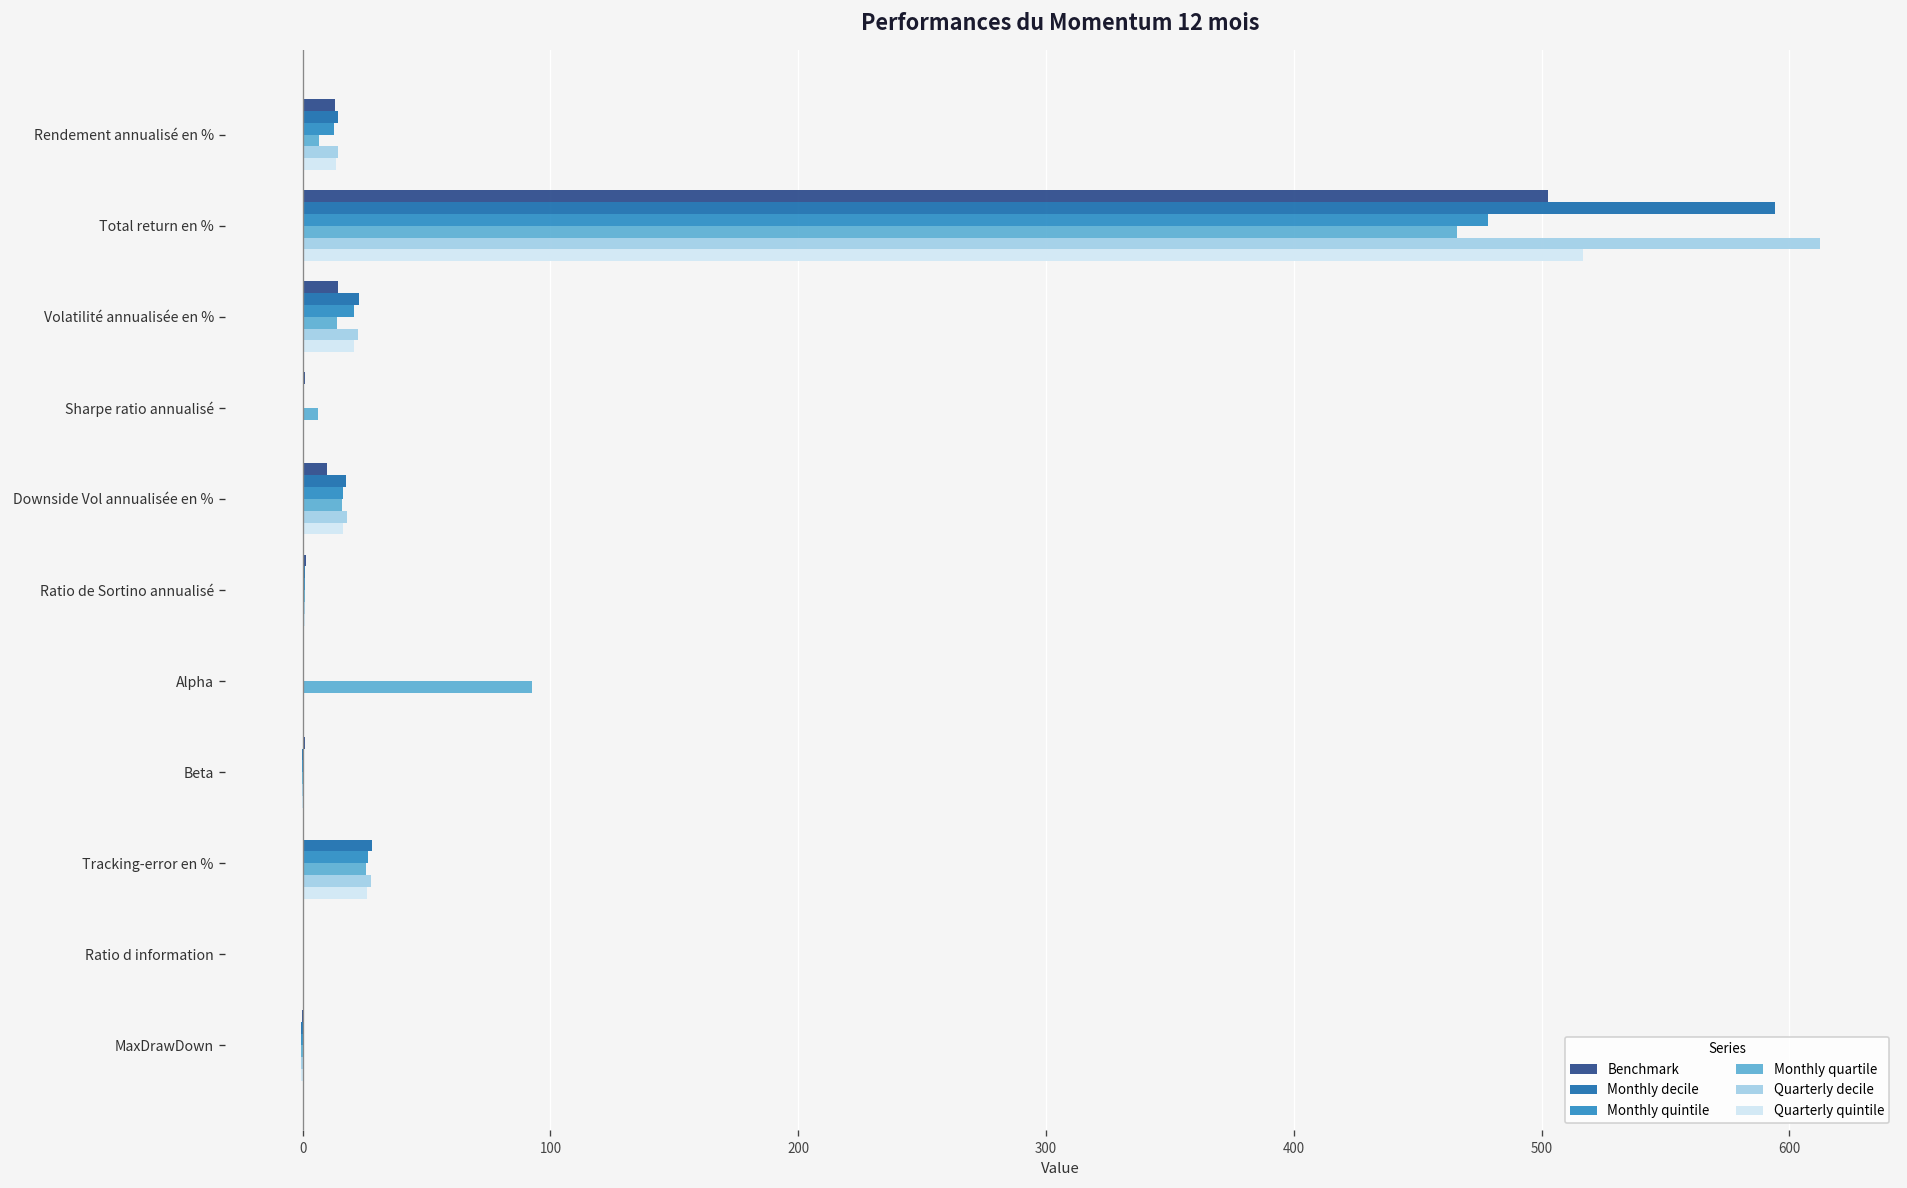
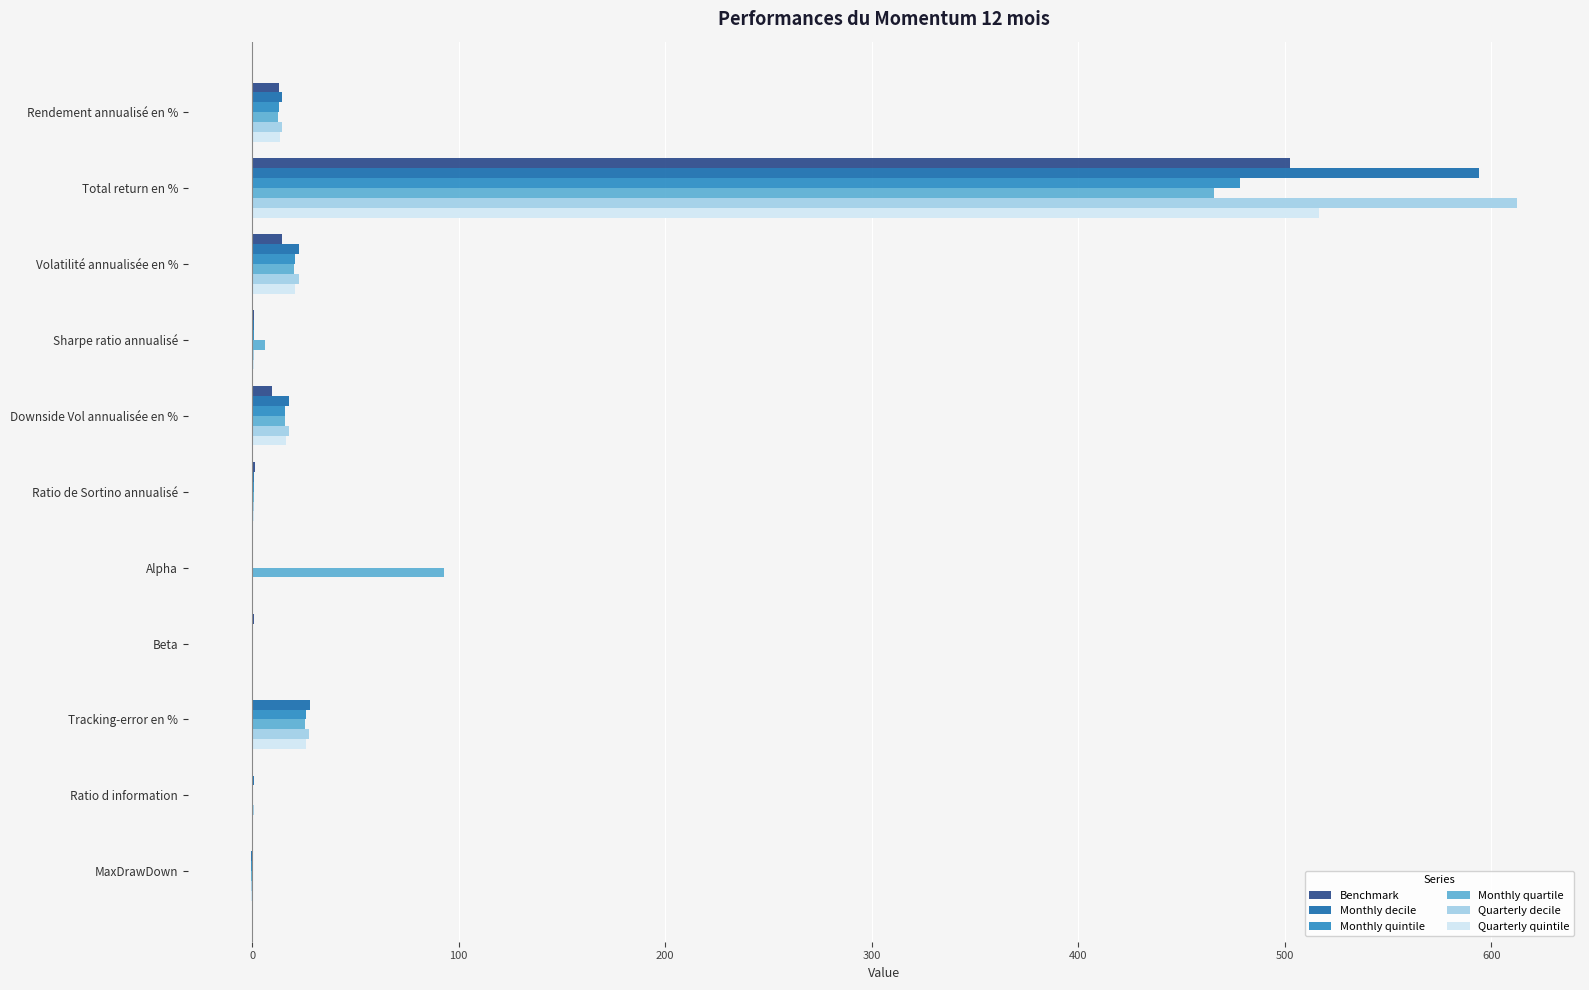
Monthly quartile, Rendement annualisé en %: 6 -> 13
Monthly quartile, Volatilité annualisée en %: 14 -> 20
